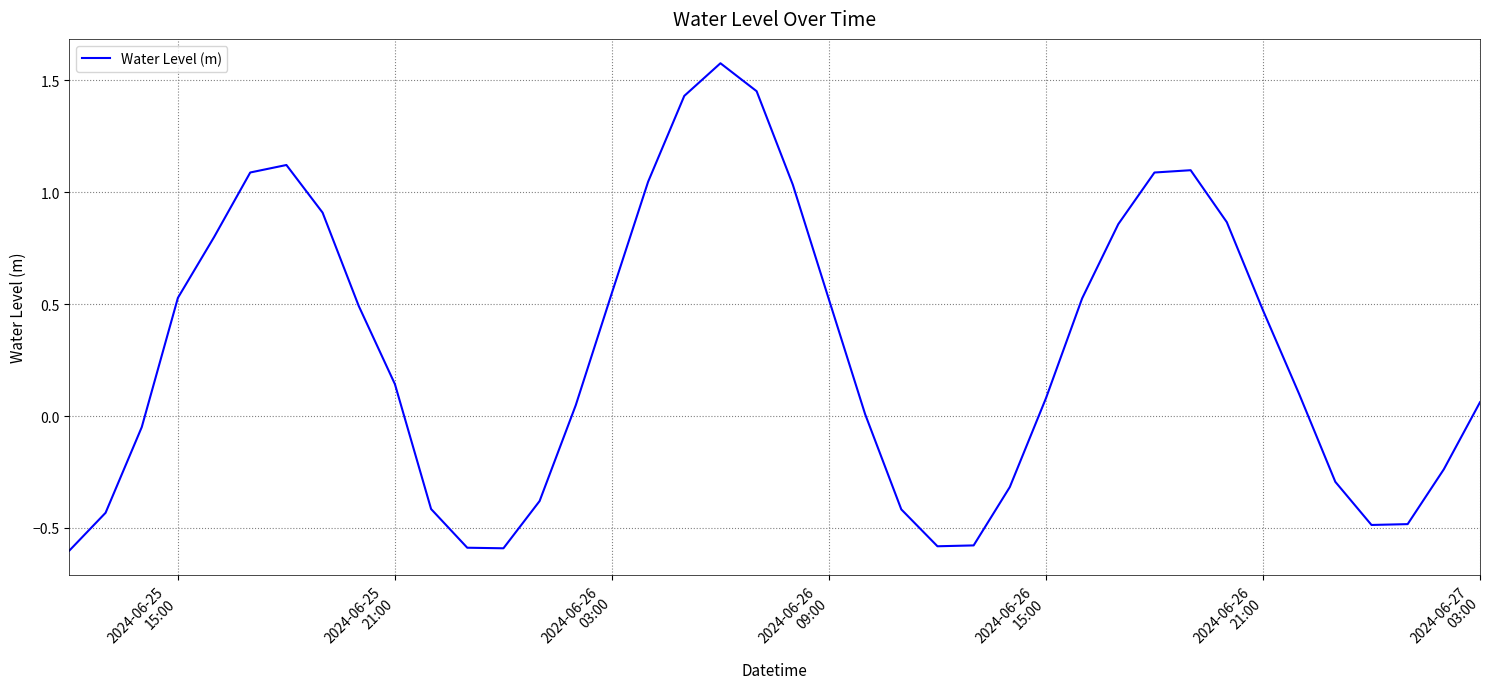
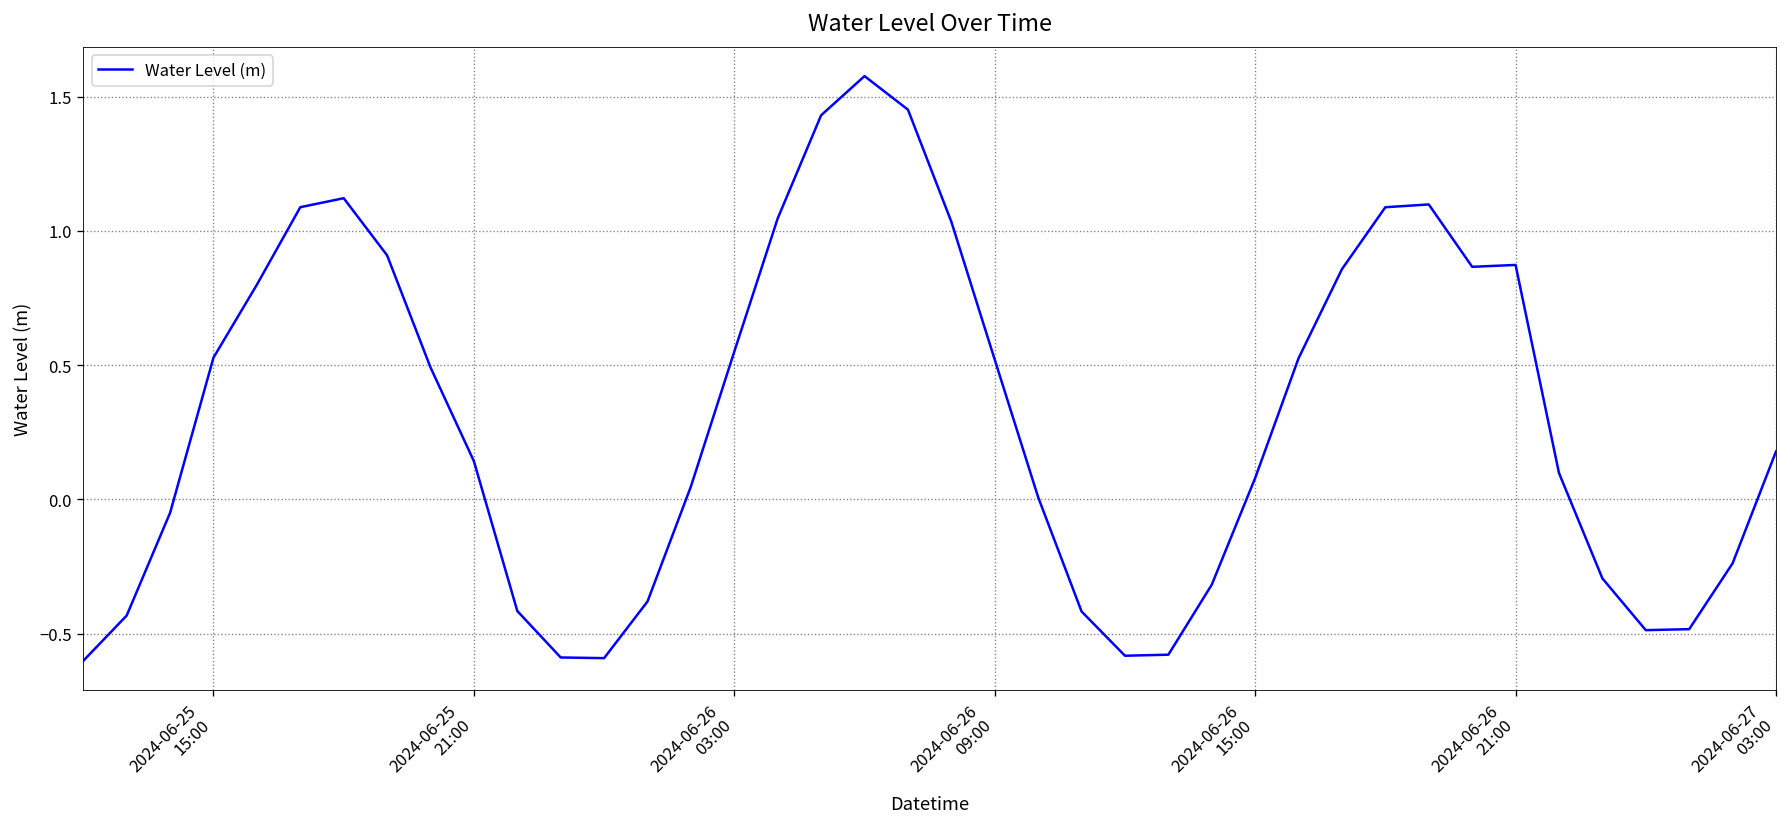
2024-06-26 21:00: 0.47 -> 0.87
2024-06-27 03:00: 0.06 -> 0.18
